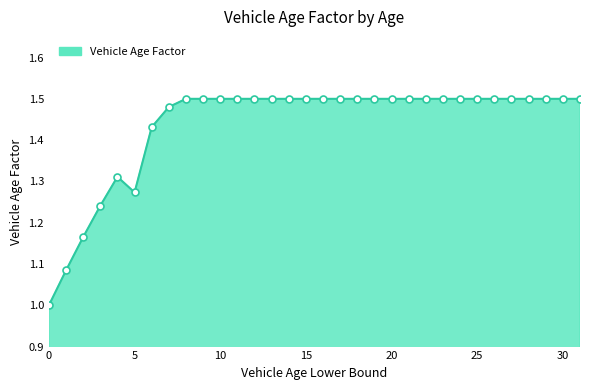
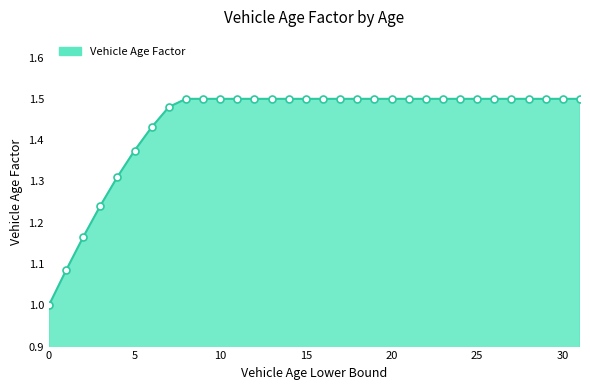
5: 1.27 -> 1.37
